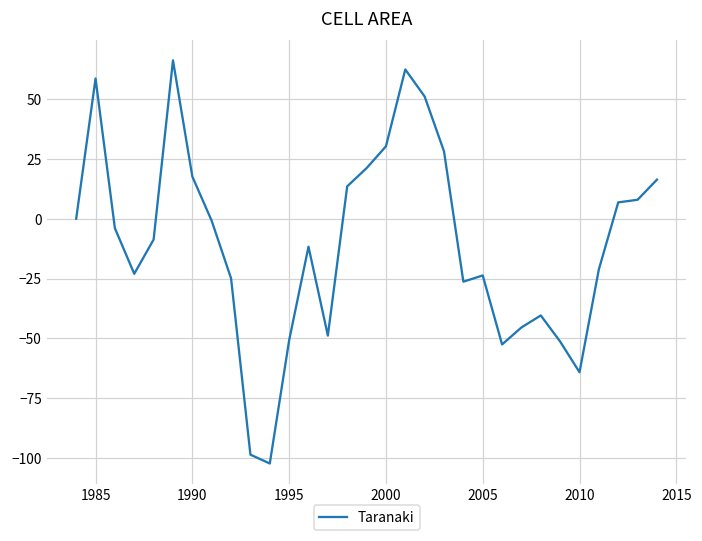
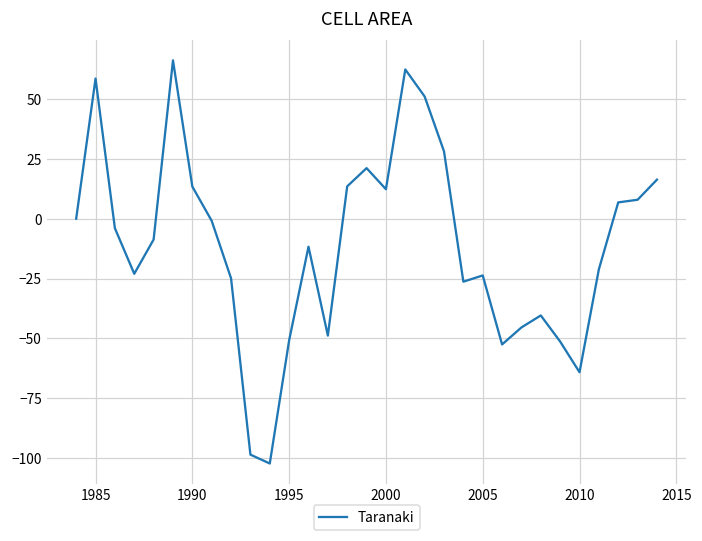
1990: 18 -> 13
2000: 30 -> 12
